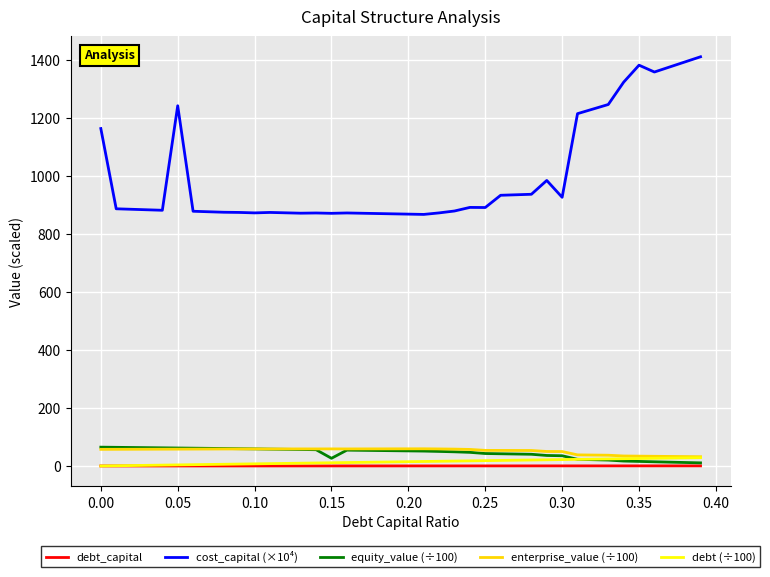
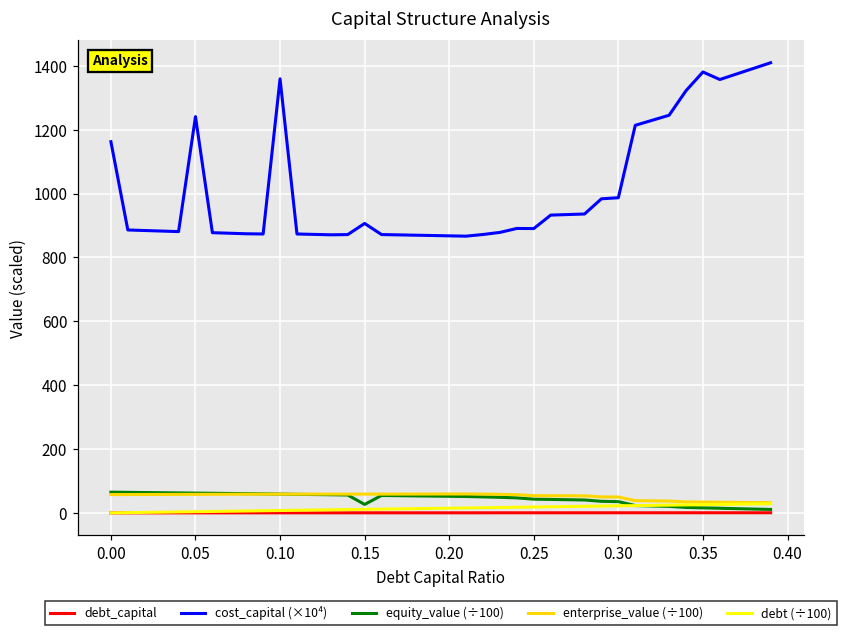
cost_capital (×10⁴), 0.10: 870 -> 1360
cost_capital (×10⁴), 0.15: 870 -> 910
cost_capital (×10⁴), 0.30: 930 -> 990
